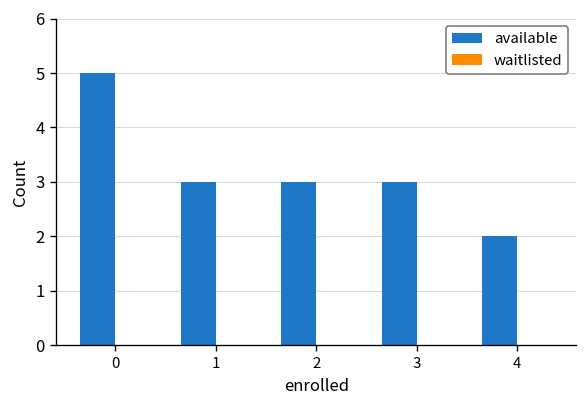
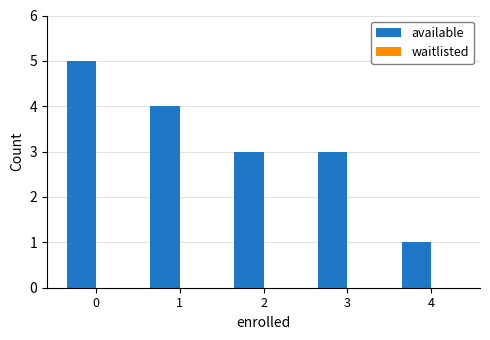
available, 1: 3 -> 4
available, 4: 2 -> 1
